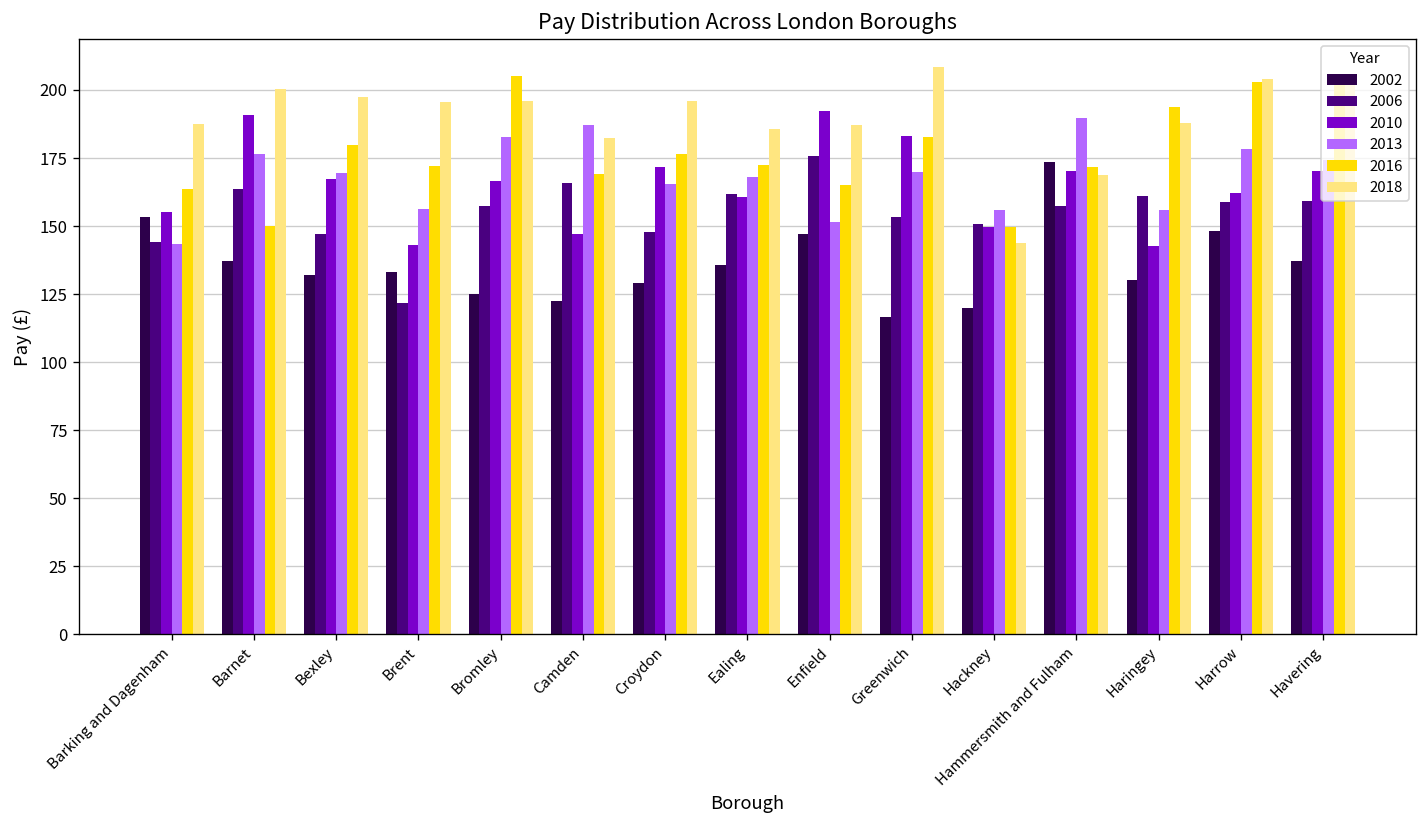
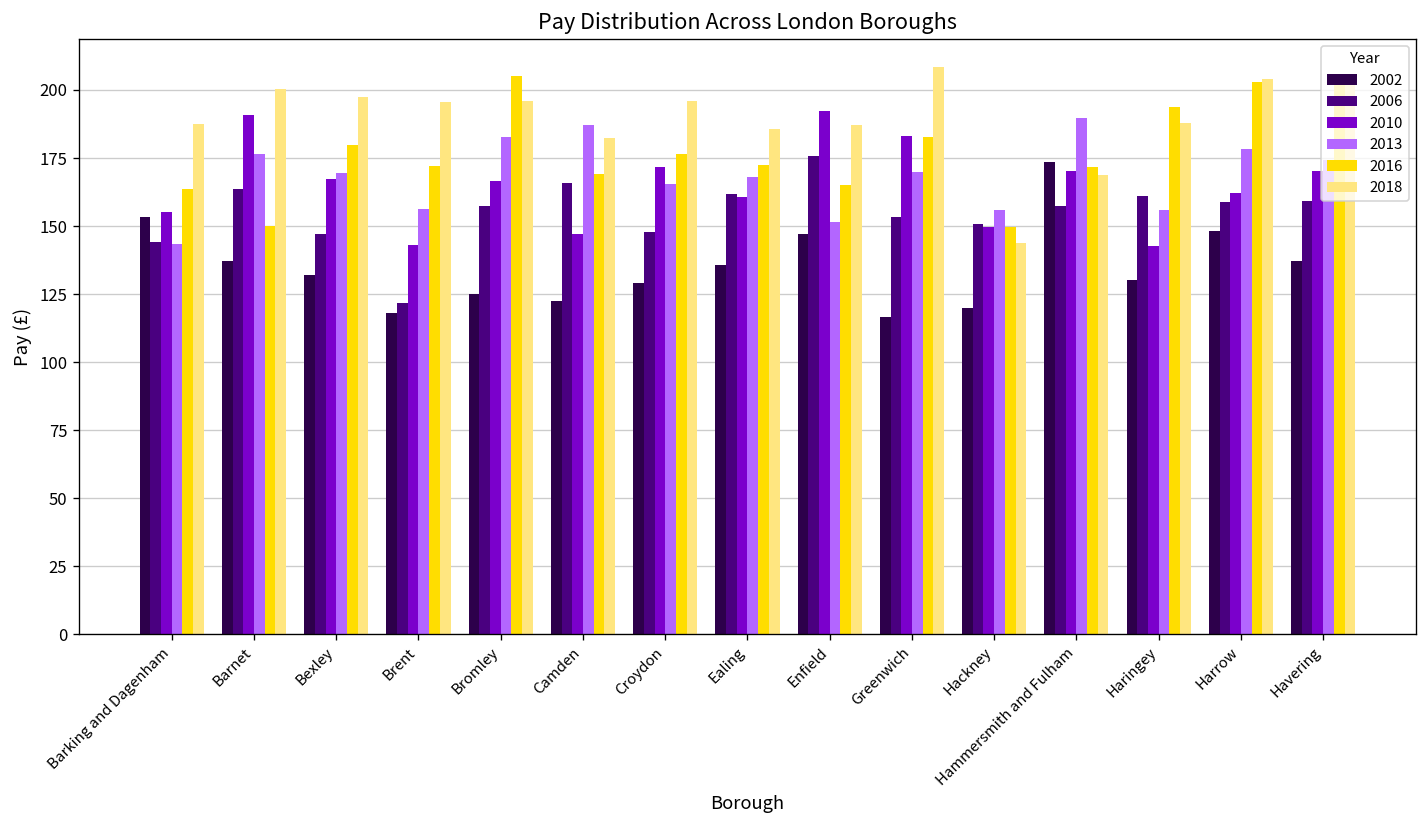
2002, Brent: 133 -> 118
